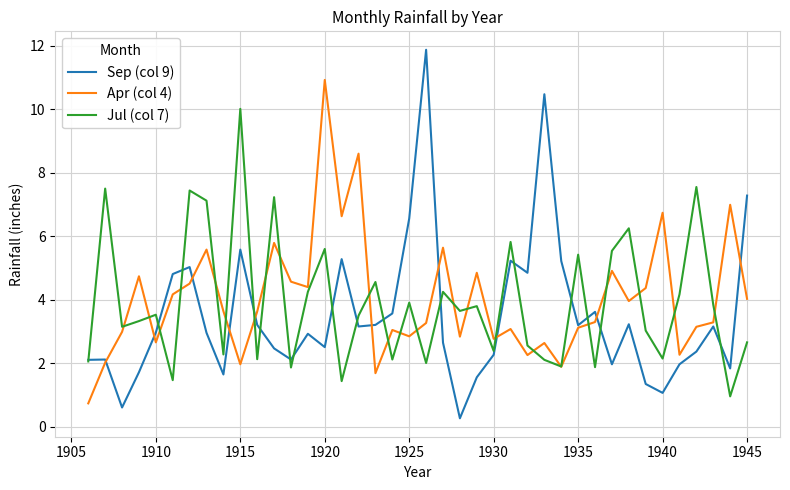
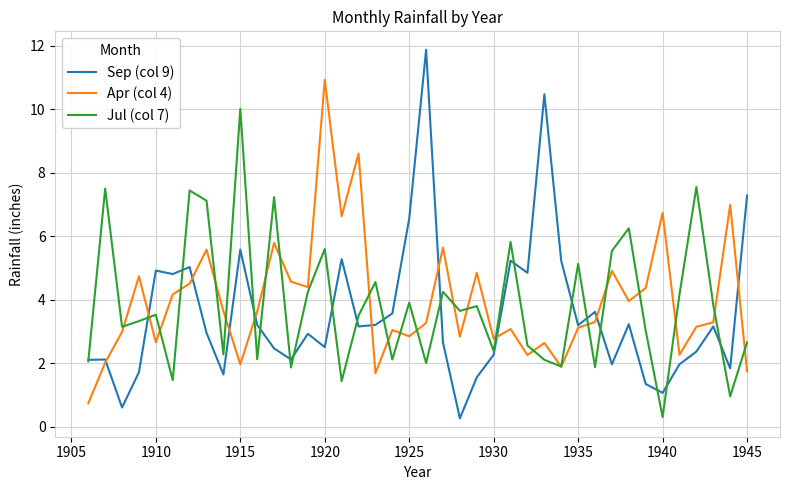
Sep (col 9), 1910: 3.0 -> 4.9
Jul (col 7), 1935: 5.4 -> 5.1
Jul (col 7), 1940: 2.2 -> 0.3
Apr (col 4), 1945: 4.0 -> 1.8
